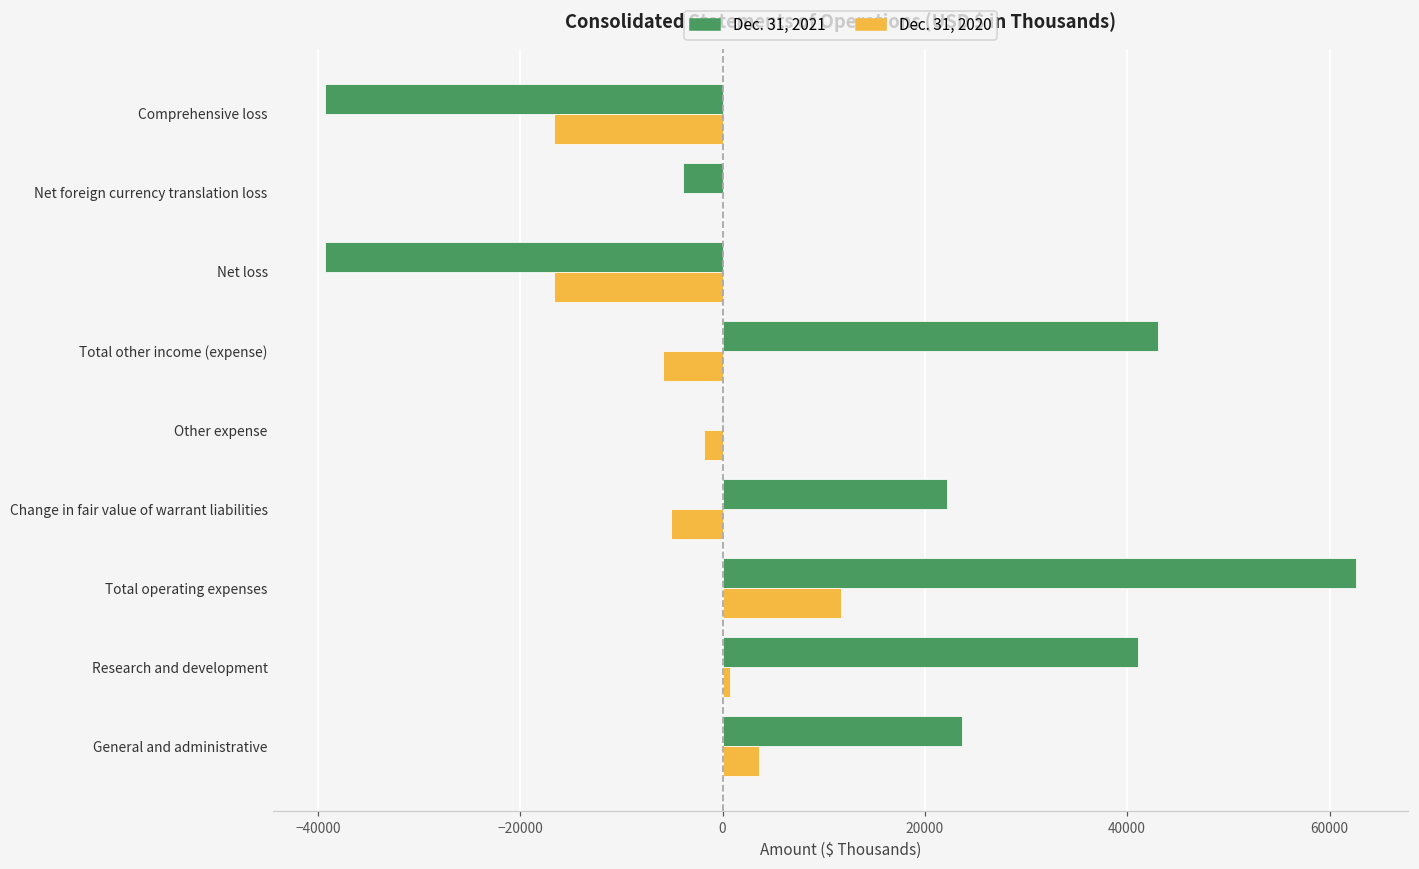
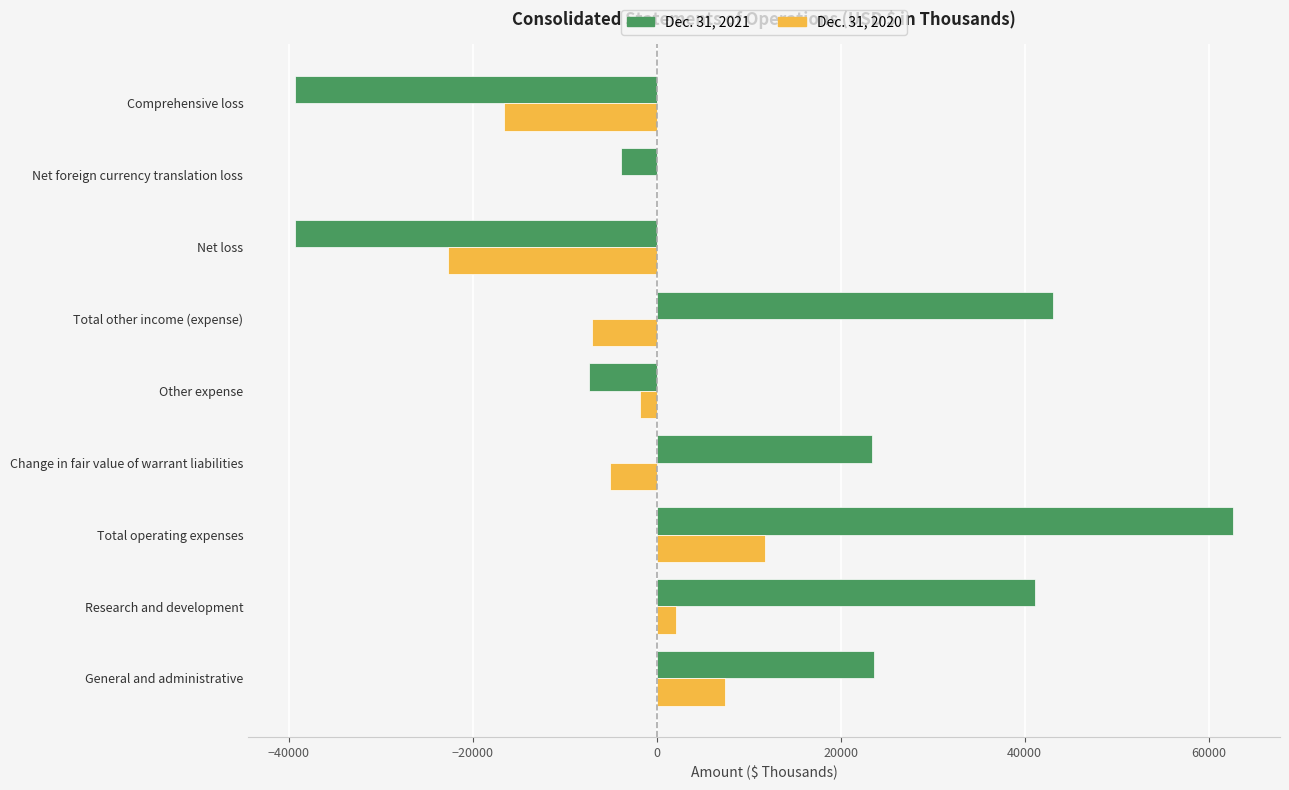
Dec. 31, 2020, Net loss: -17000 -> -23000
Dec. 31, 2020, Total other income (expense): -6000 -> -7000
Dec. 31, 2021, Other expense: 0 -> -7000
Dec. 31, 2021, Change in fair value of warrant liabilities: 22000 -> 23000
Dec. 31, 2020, Research and development: 1000 -> 2000
Dec. 31, 2020, General and administrative: 4000 -> 7000
